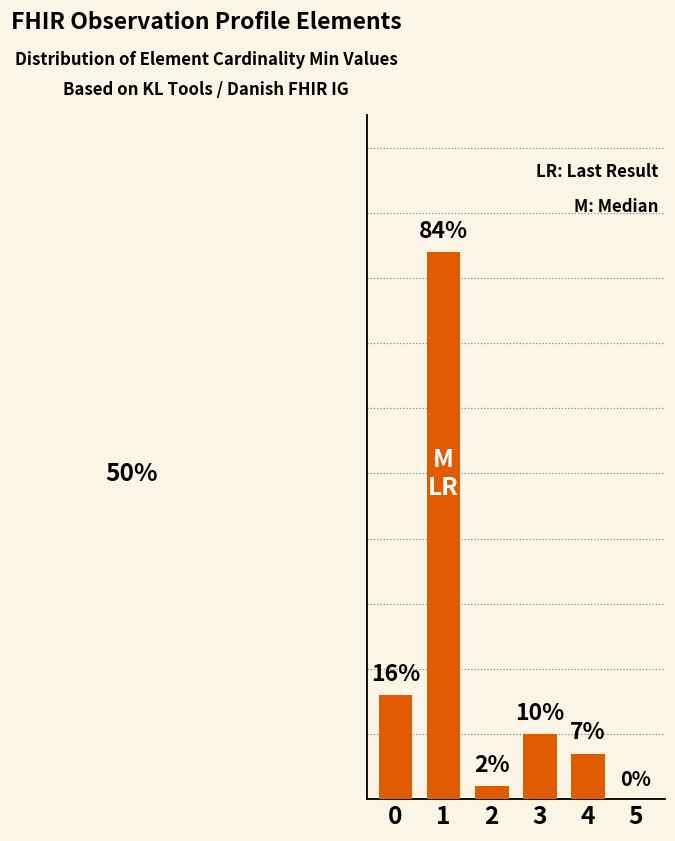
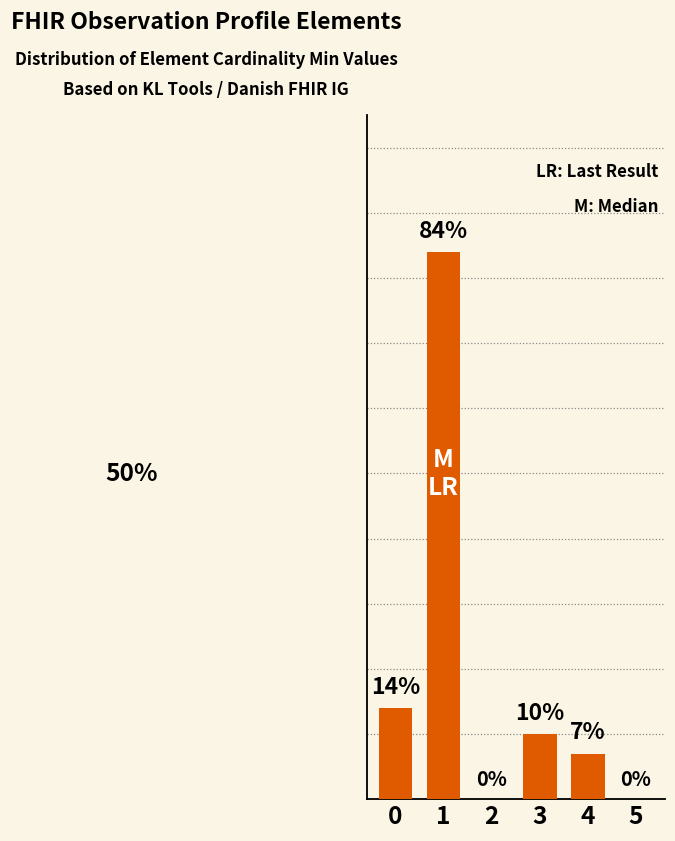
0: 16% -> 14%
2: 2% -> 0%
